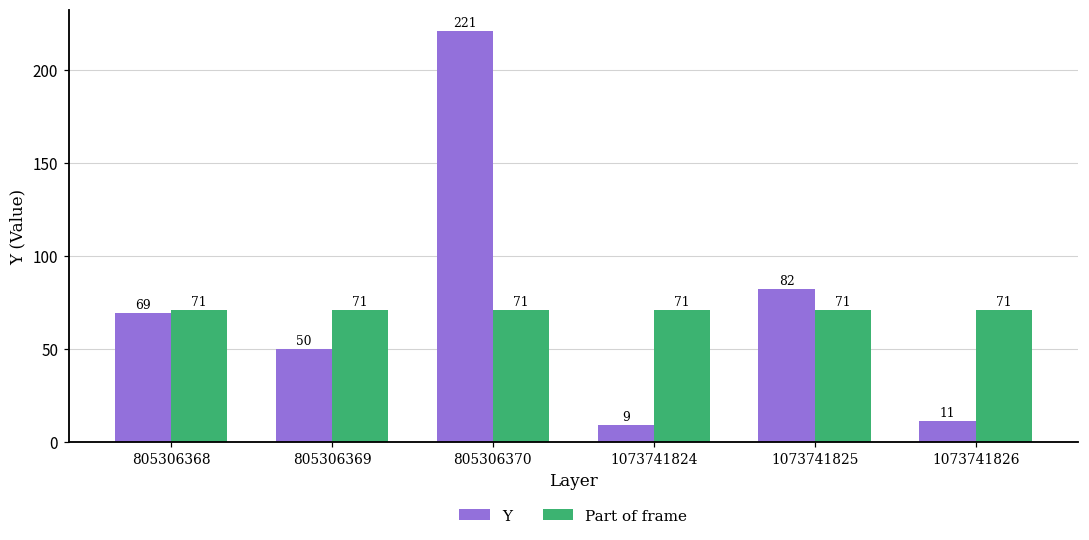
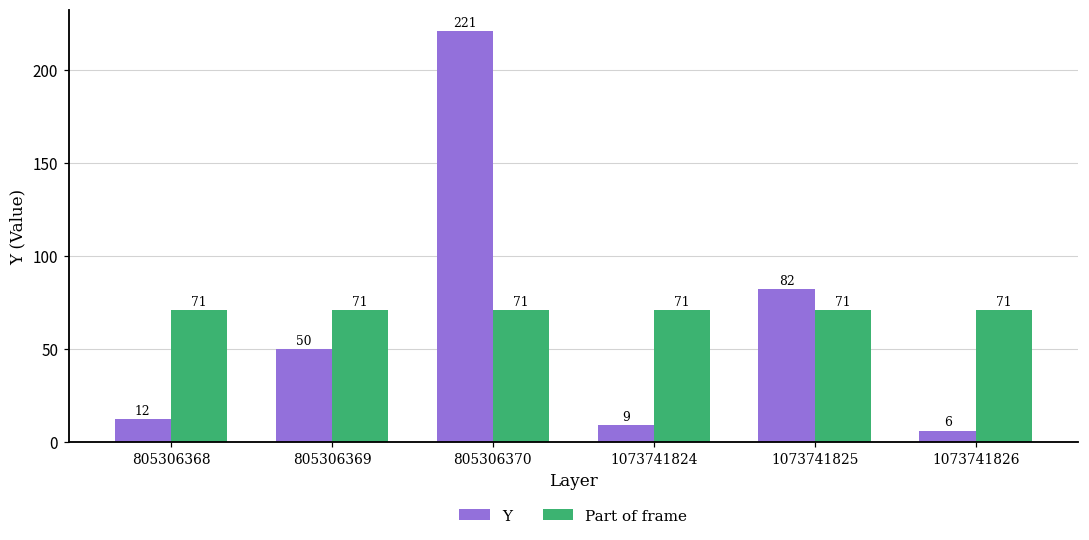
Y, 805306368: 69 -> 12
Y, 1073741826: 11 -> 6
